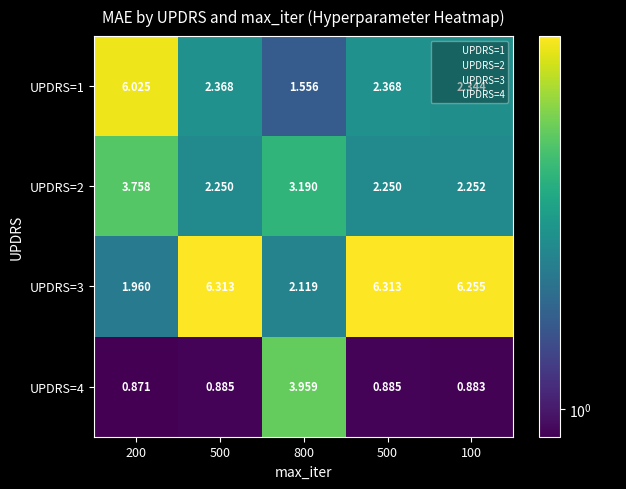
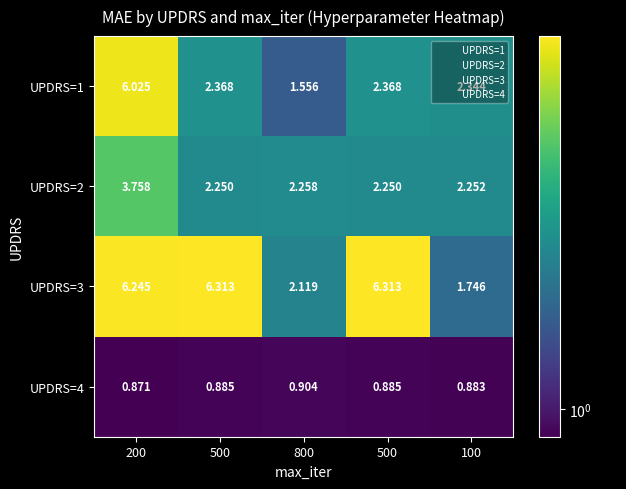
UPDRS=2, 800: 3.190 -> 2.258
UPDRS=3, 200: 1.960 -> 6.245
UPDRS=3, 100: 6.255 -> 1.746
UPDRS=4, 800: 3.959 -> 0.904
